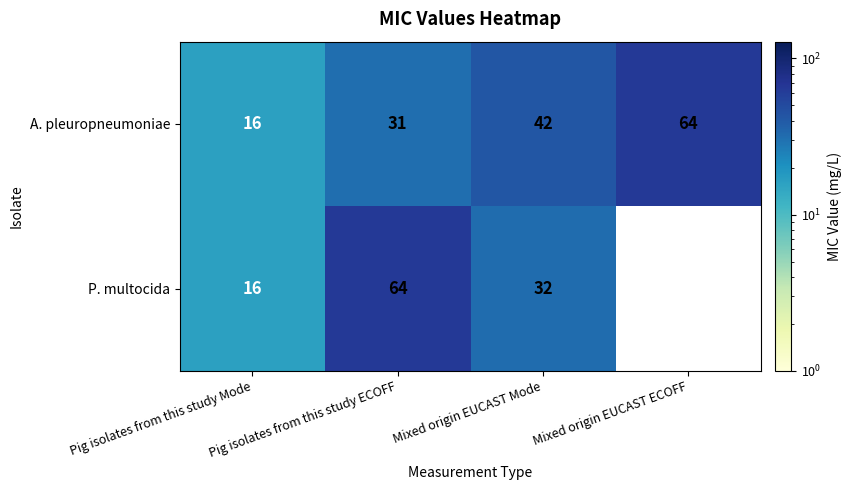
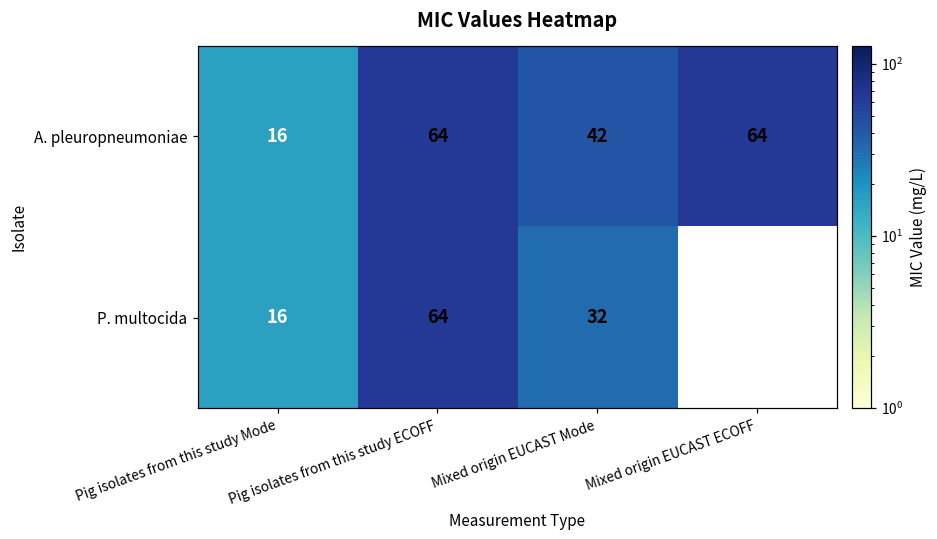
A. pleuropneumoniae, Pig isolates from this study ECOFF: 31 -> 64
